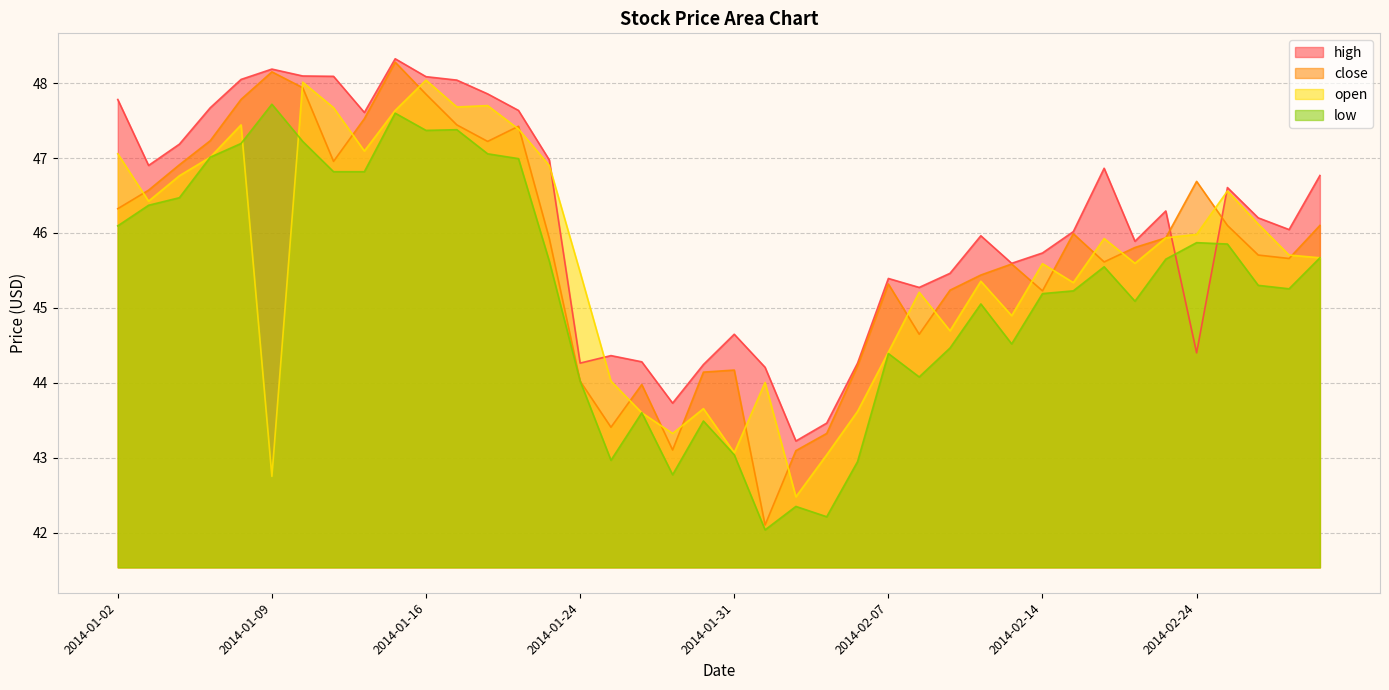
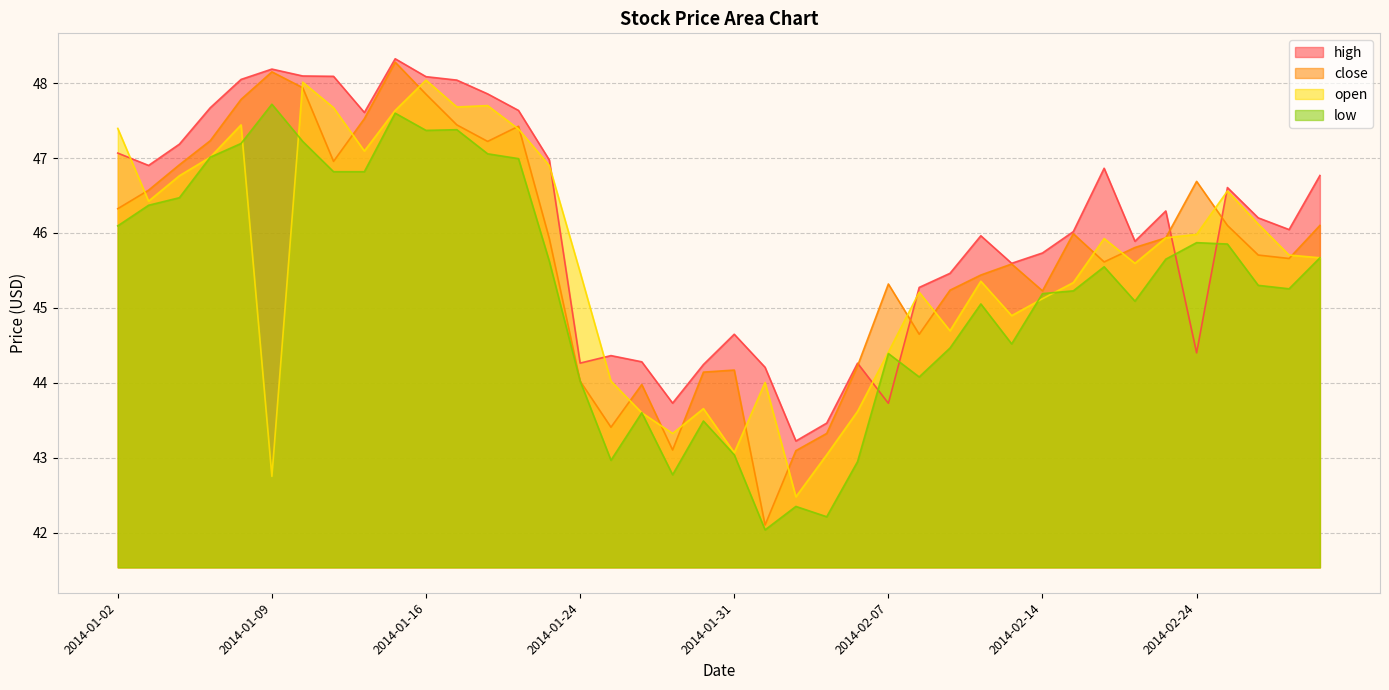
high, 2014-01-02: 47.8 -> 47.1
open, 2014-01-02: 47.1 -> 47.4
high, 2014-02-07: 45.4 -> 43.7
open, 2014-02-14: 45.6 -> 45.1
